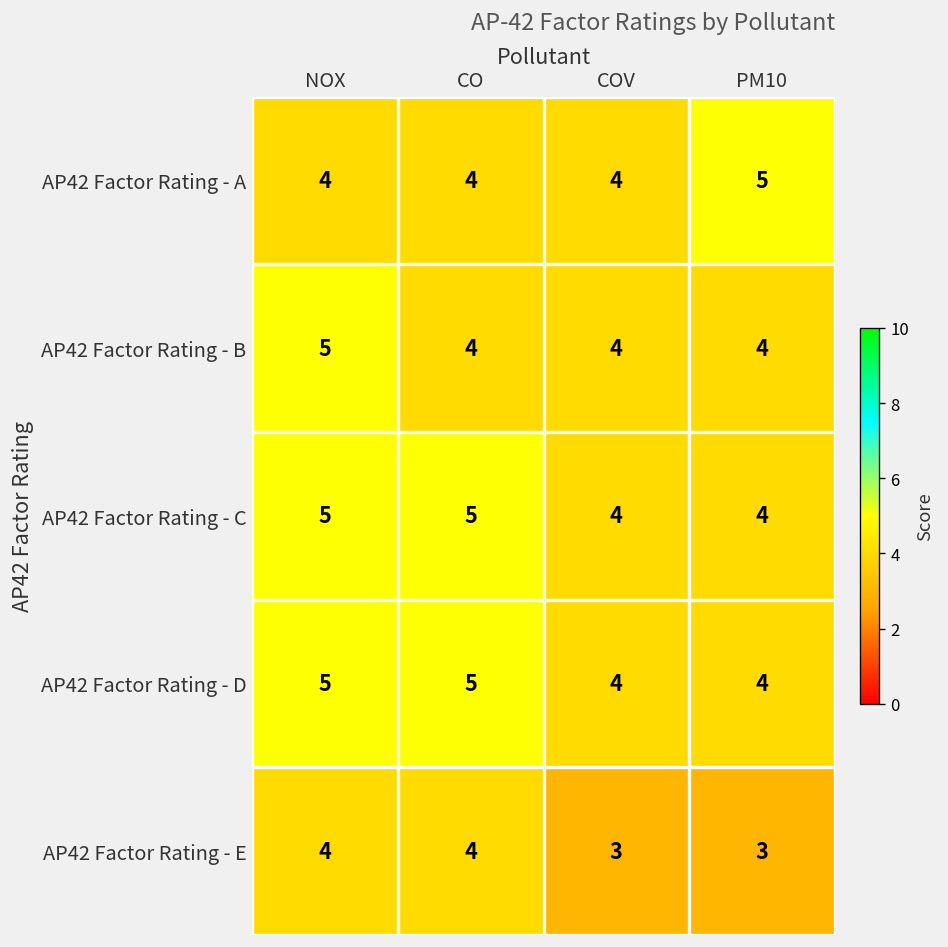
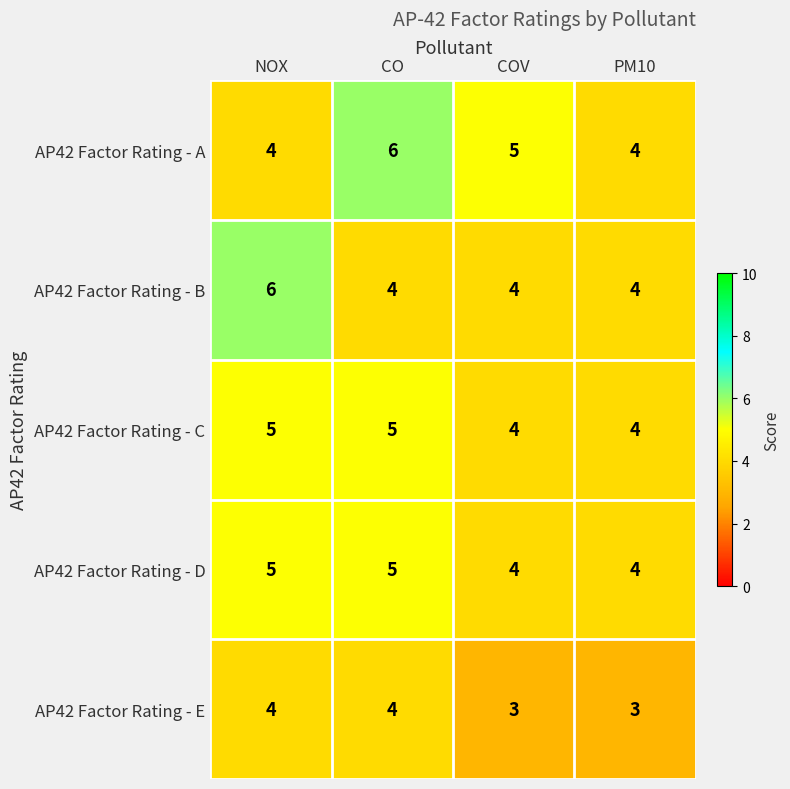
AP42 Factor Rating - A, CO: 4 -> 6
AP42 Factor Rating - A, COV: 4 -> 5
AP42 Factor Rating - A, PM10: 5 -> 4
AP42 Factor Rating - B, NOX: 5 -> 6
